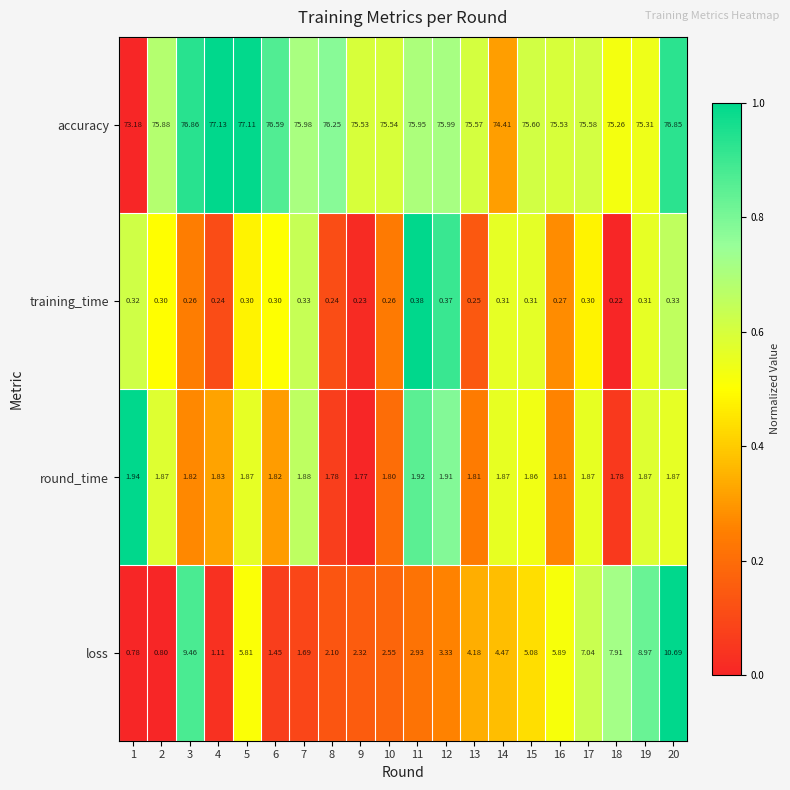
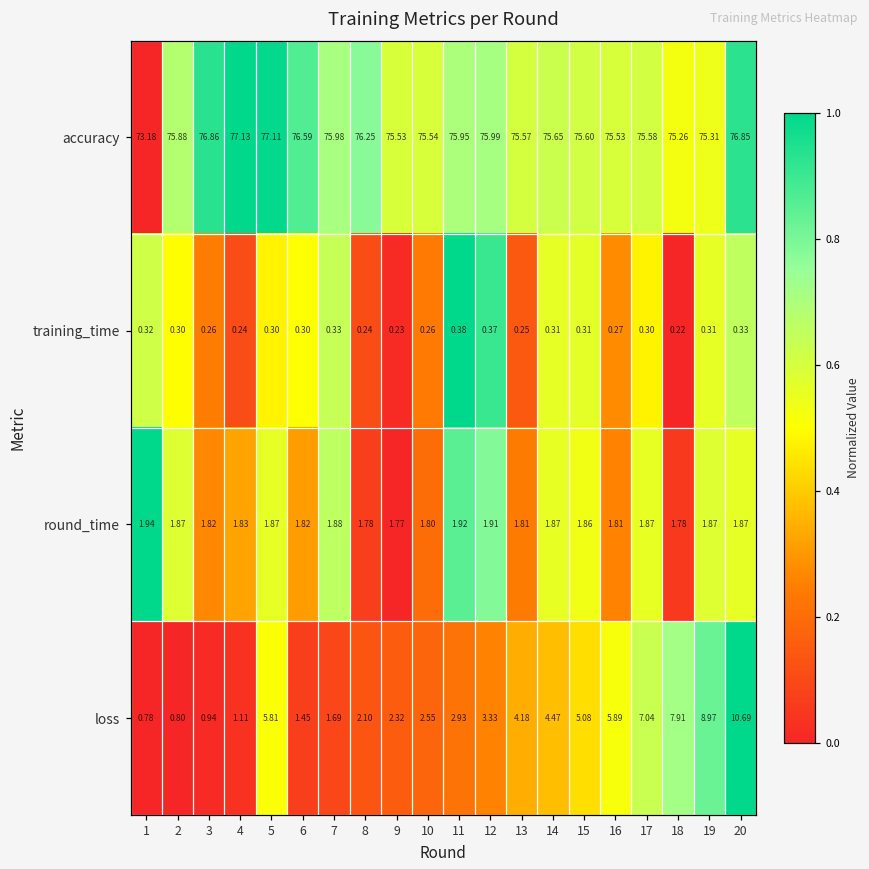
accuracy, 14: 74.41 -> 75.65
loss, 3: 9.46 -> 0.94
